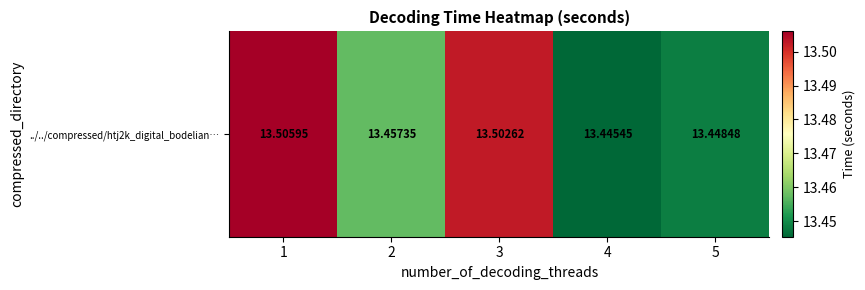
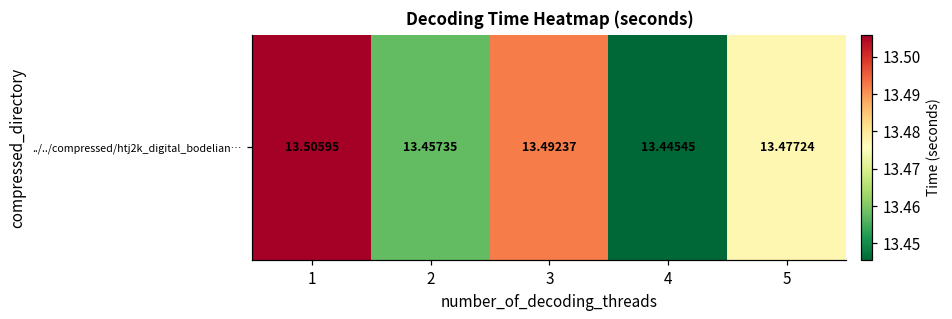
../../compressed/htj2k_digital_bodelian…, 3: 13.50262 -> 13.49237
../../compressed/htj2k_digital_bodelian…, 5: 13.44848 -> 13.47724
